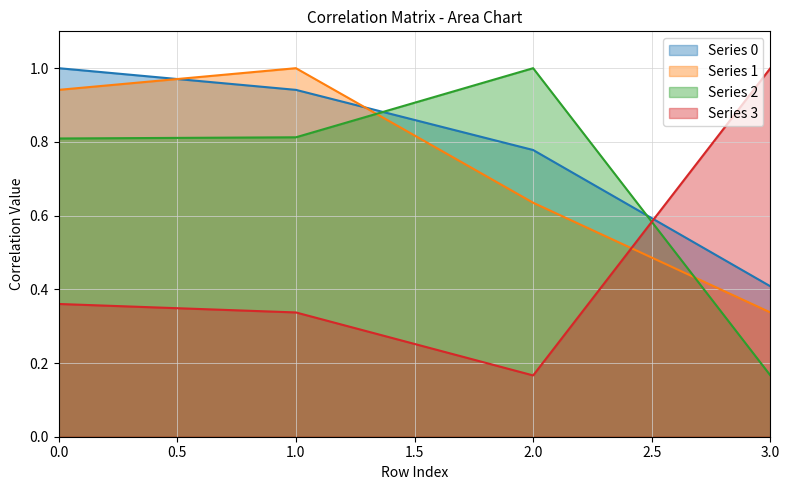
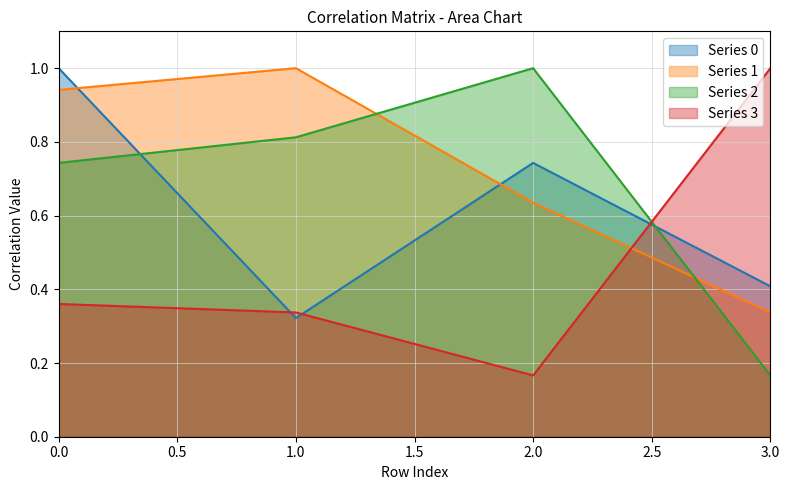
Series 2, 0.0: 0.81 -> 0.74
Series 0, 1.0: 0.94 -> 0.32
Series 0, 2.0: 0.78 -> 0.74
